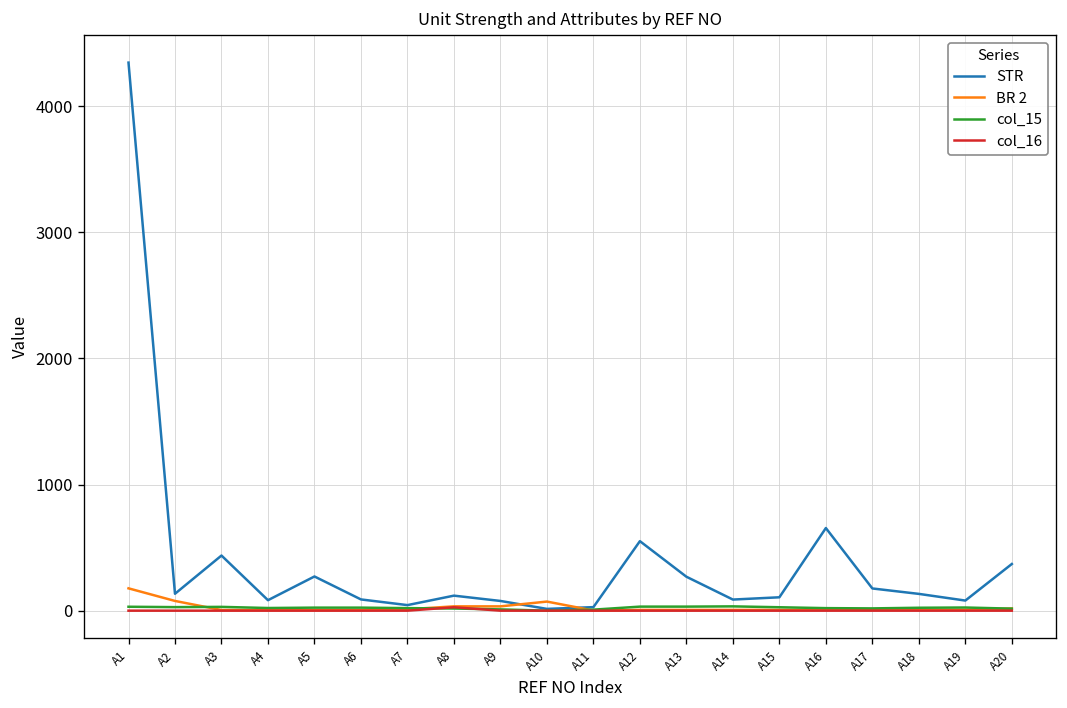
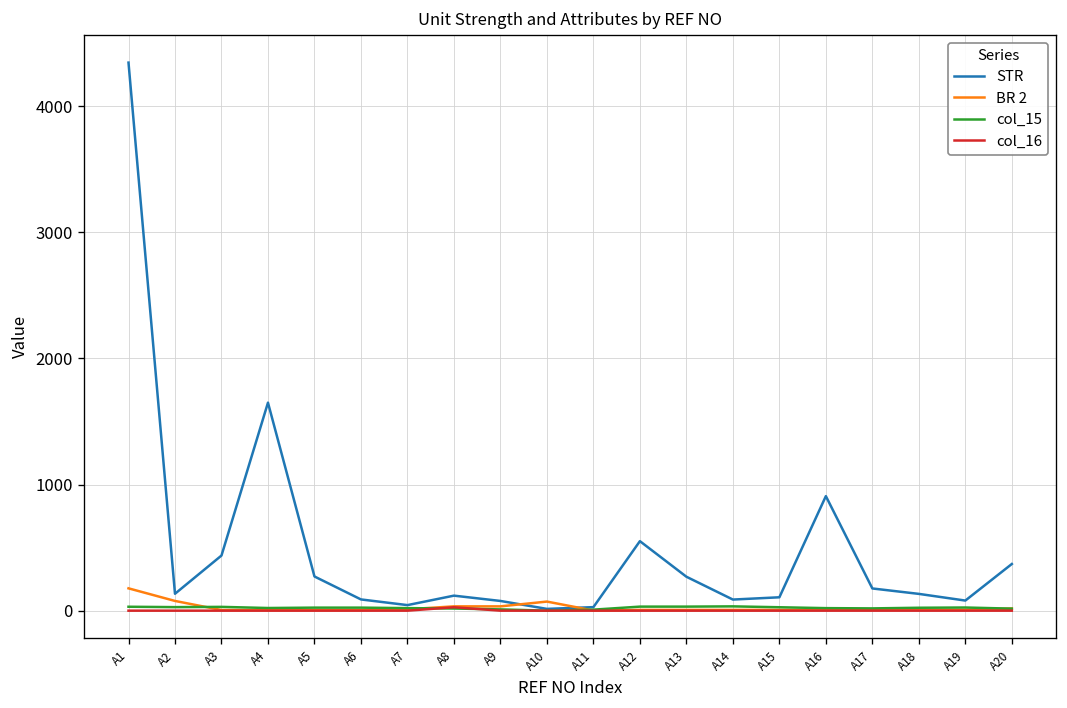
STR, A4: 80 -> 1650
STR, A16: 660 -> 910
